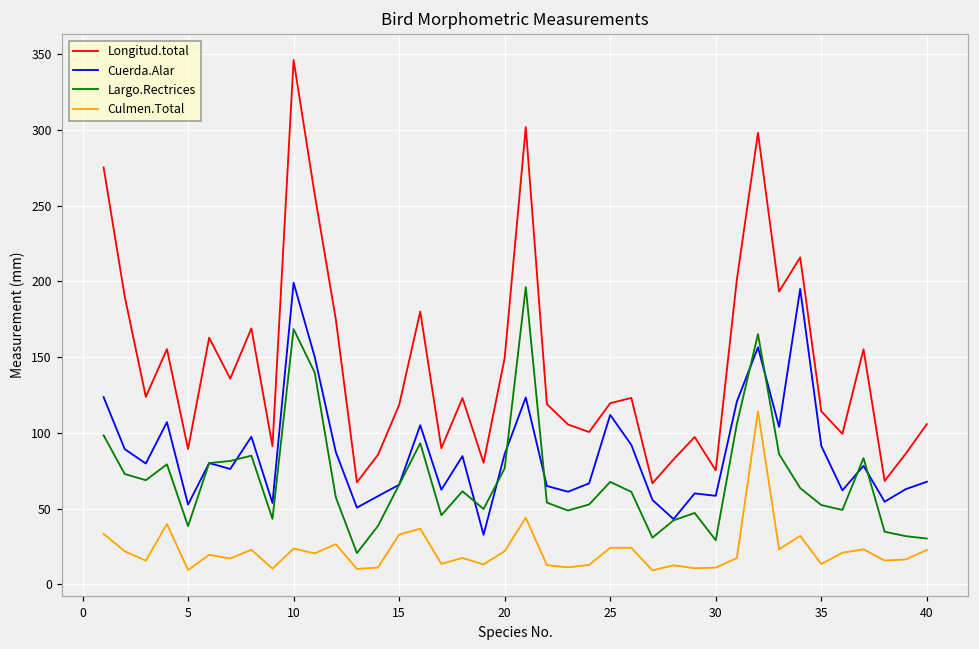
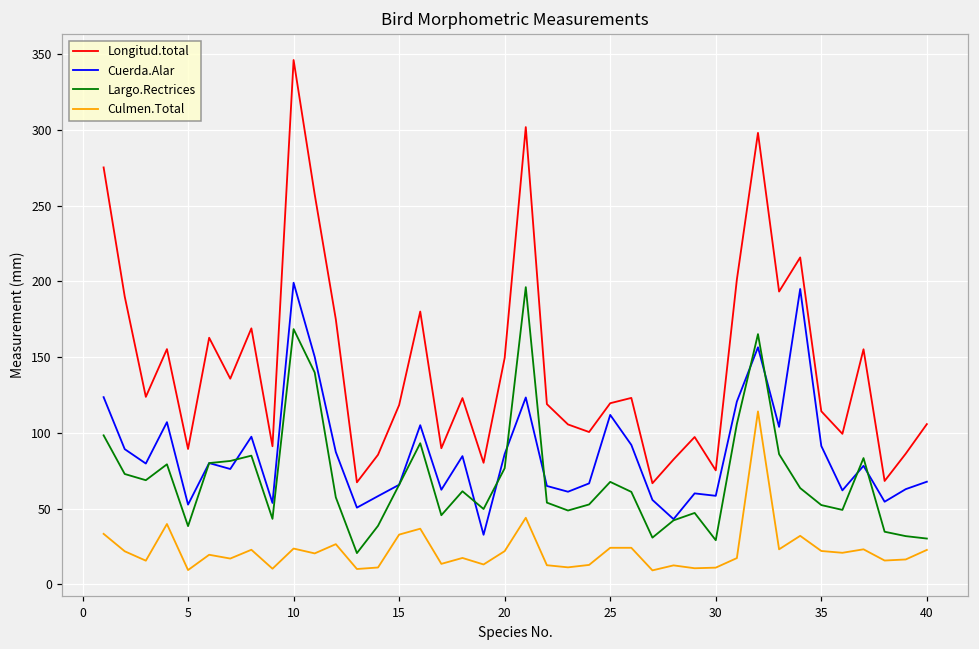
Culmen.Total, 35: 14 -> 22
